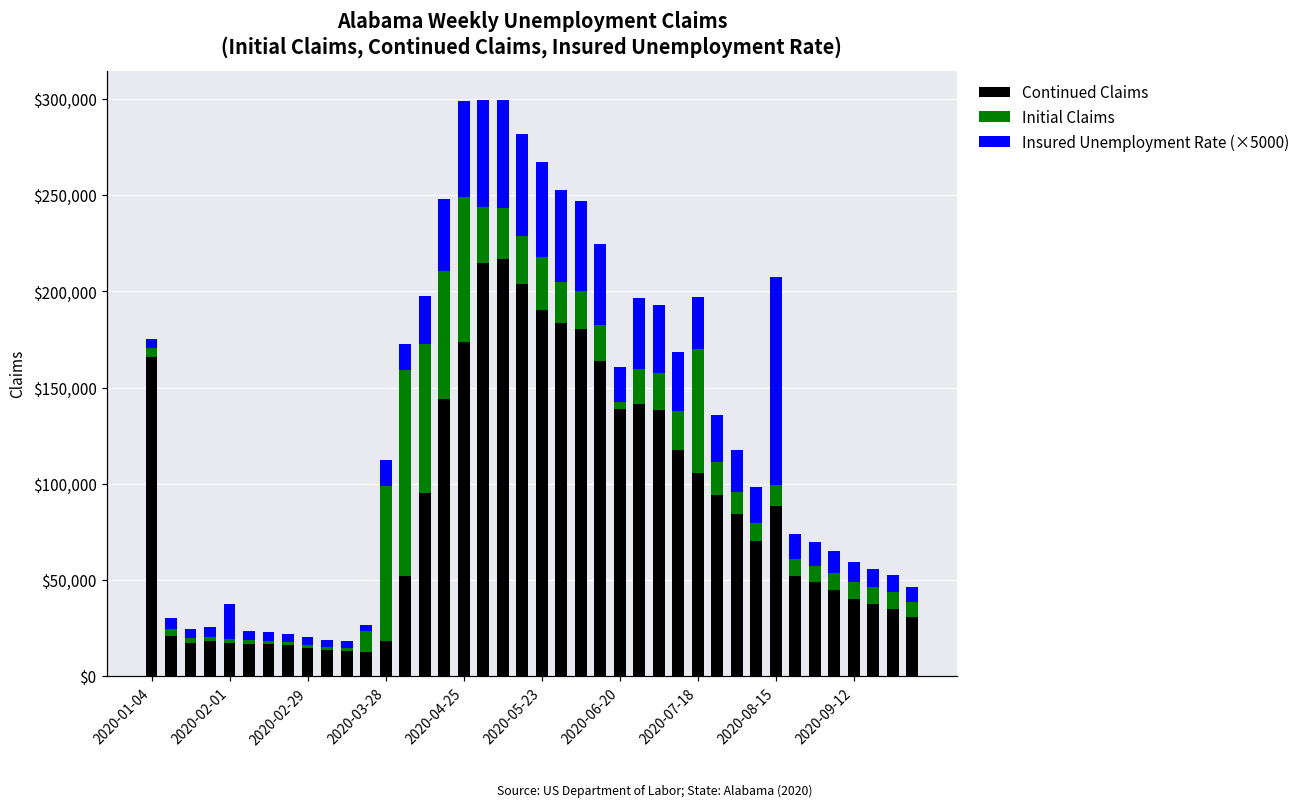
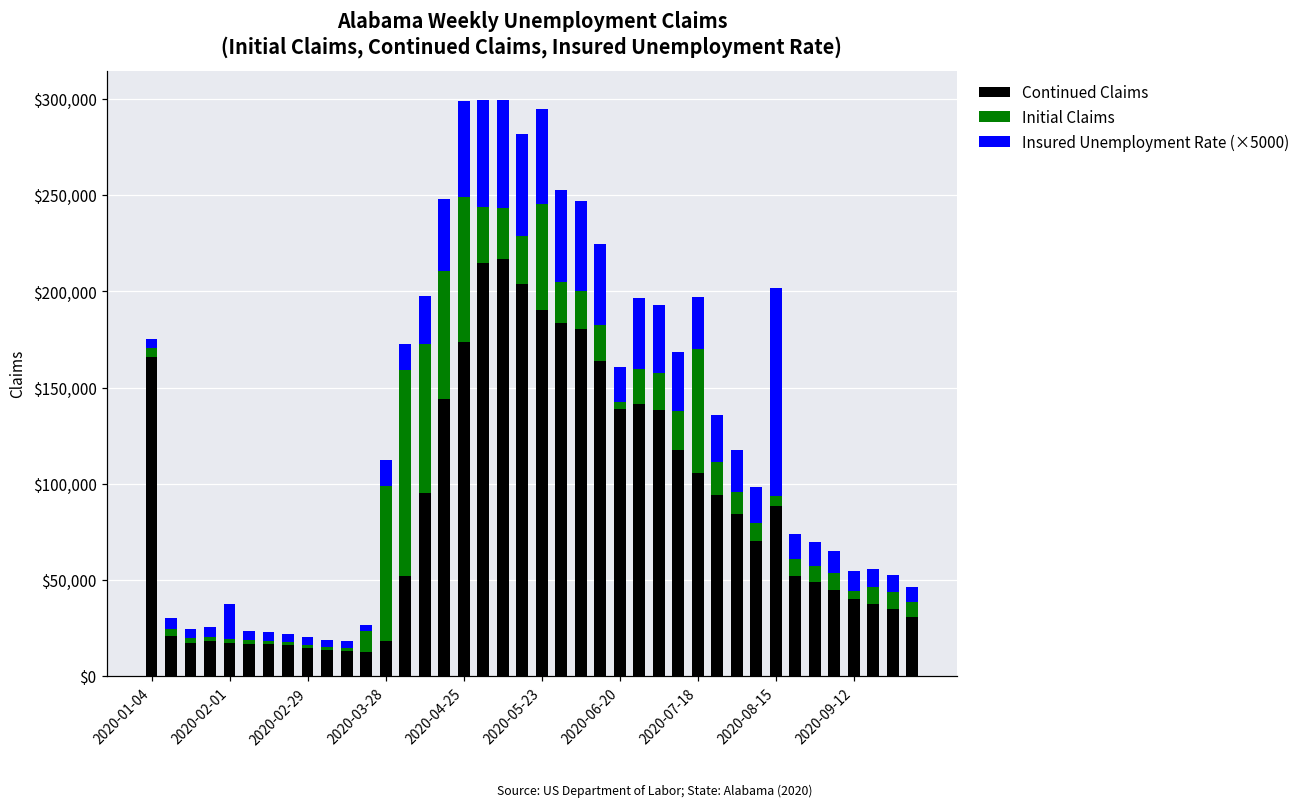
Initial Claims, 2020-05-23: $28,000 -> $55,000
Initial Claims, 2020-08-15: $11,000 -> $5,000
Initial Claims, 2020-09-12: $9,000 -> $4,000
